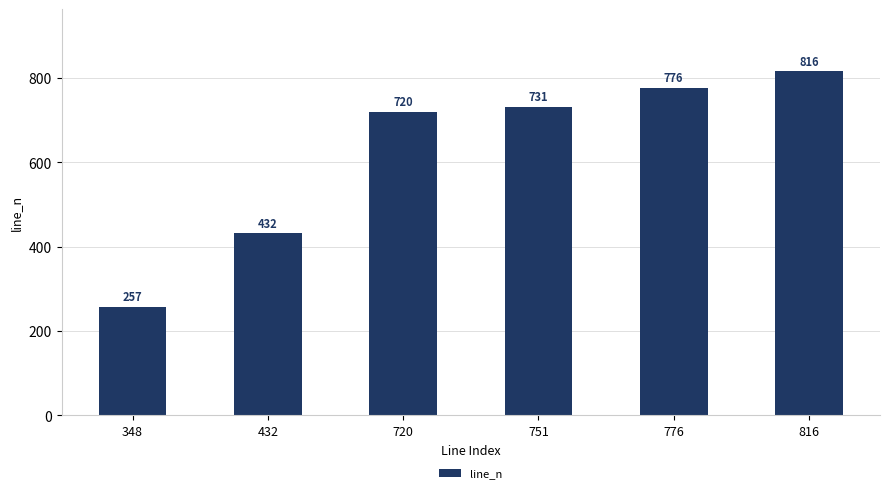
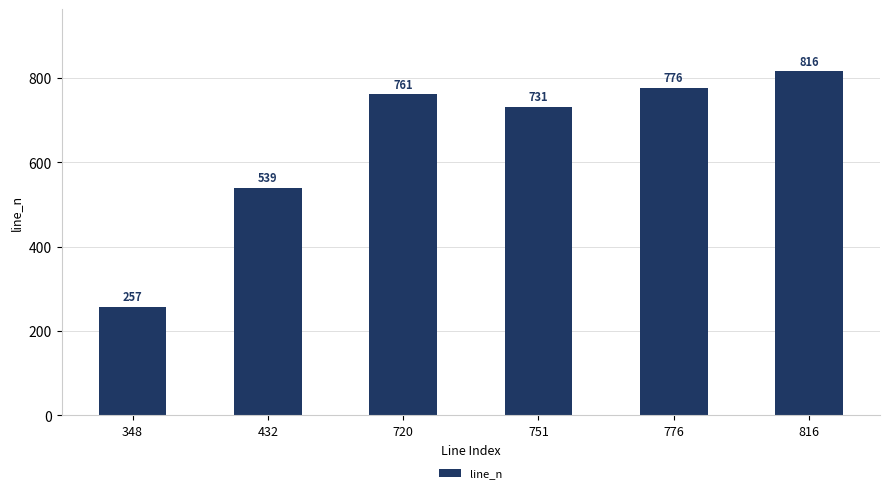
432: 432 -> 539
720: 720 -> 761
